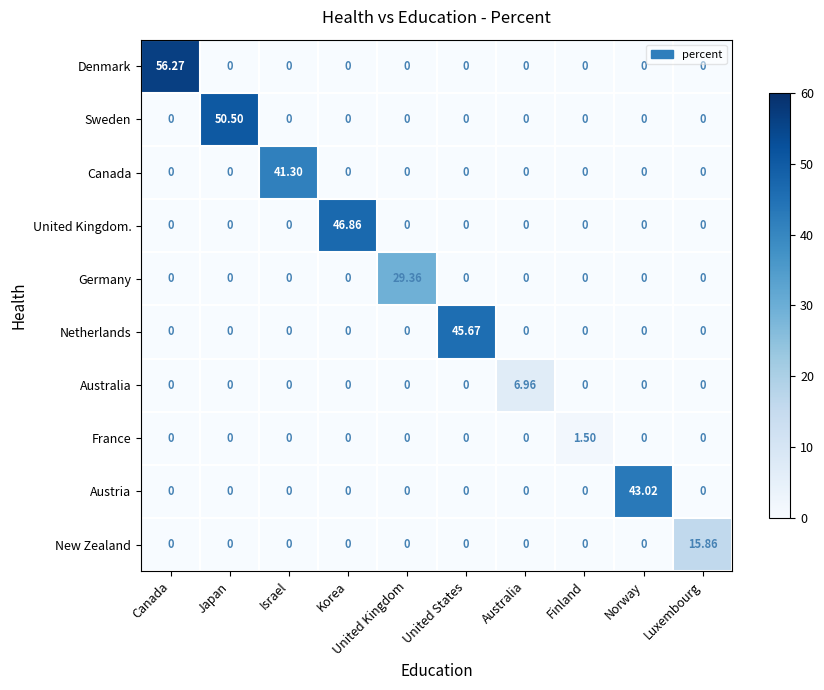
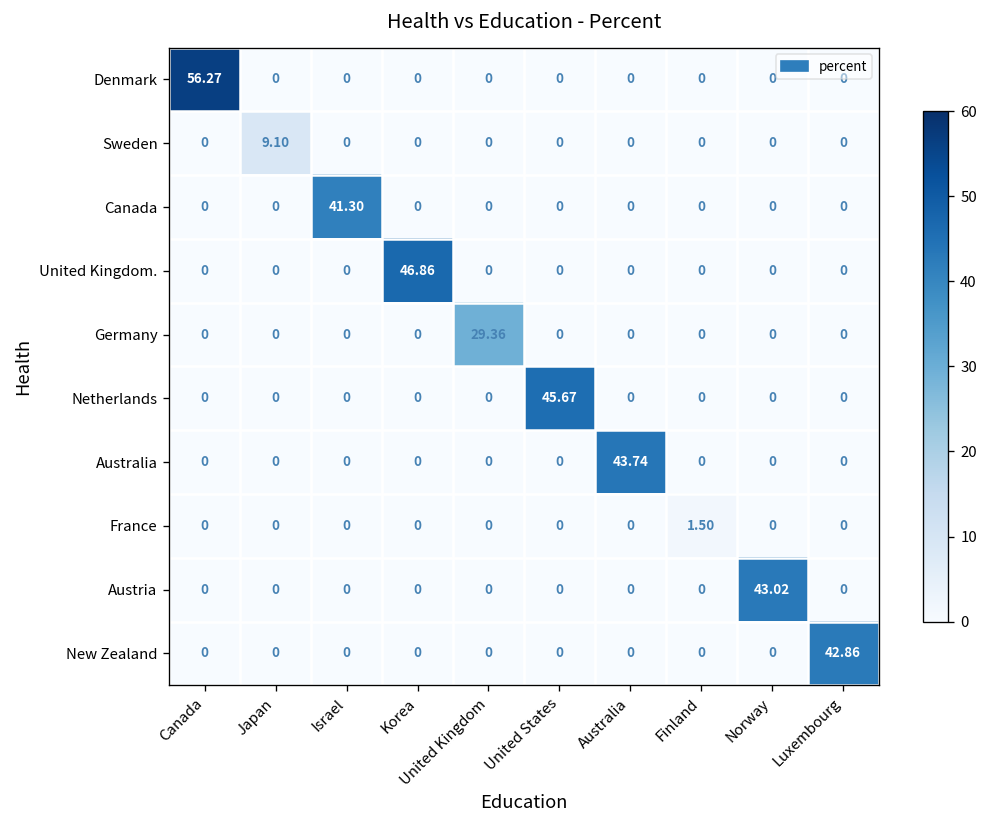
Sweden, Japan: 50.50 -> 9.10
Australia, Australia: 6.96 -> 43.74
New Zealand, Luxembourg: 15.86 -> 42.86
